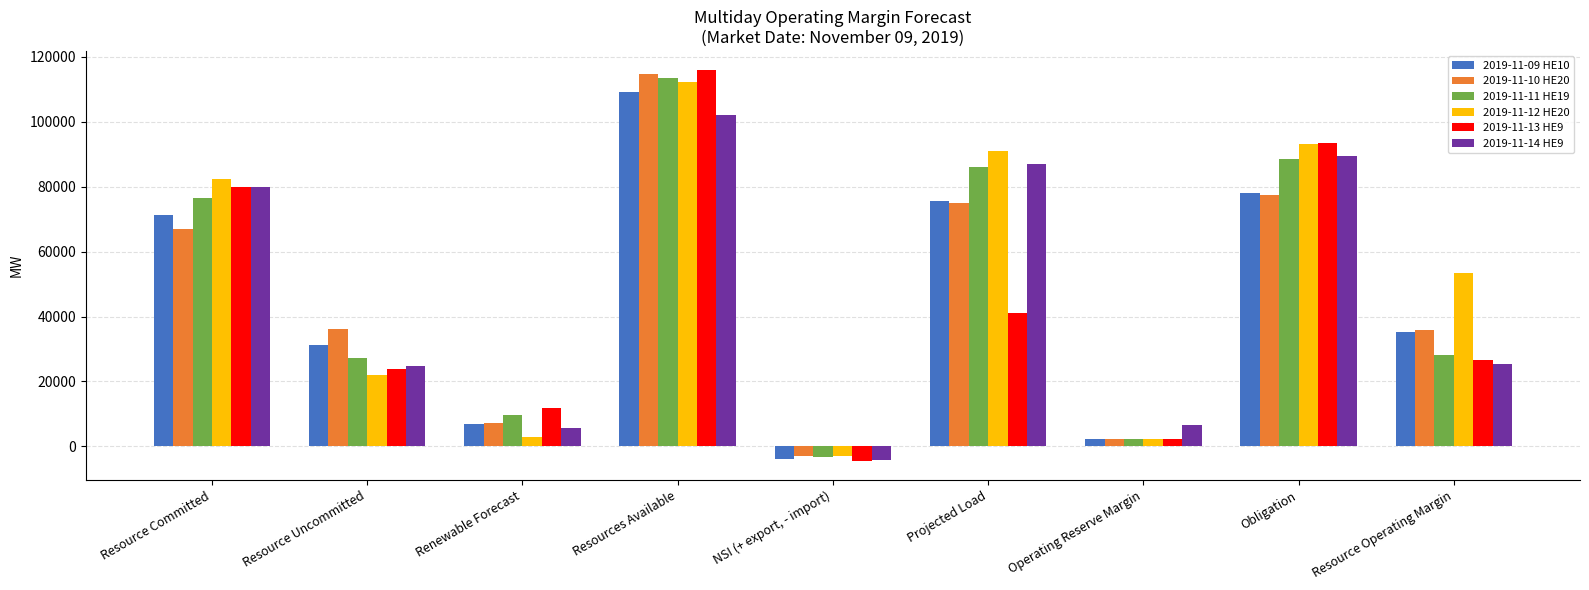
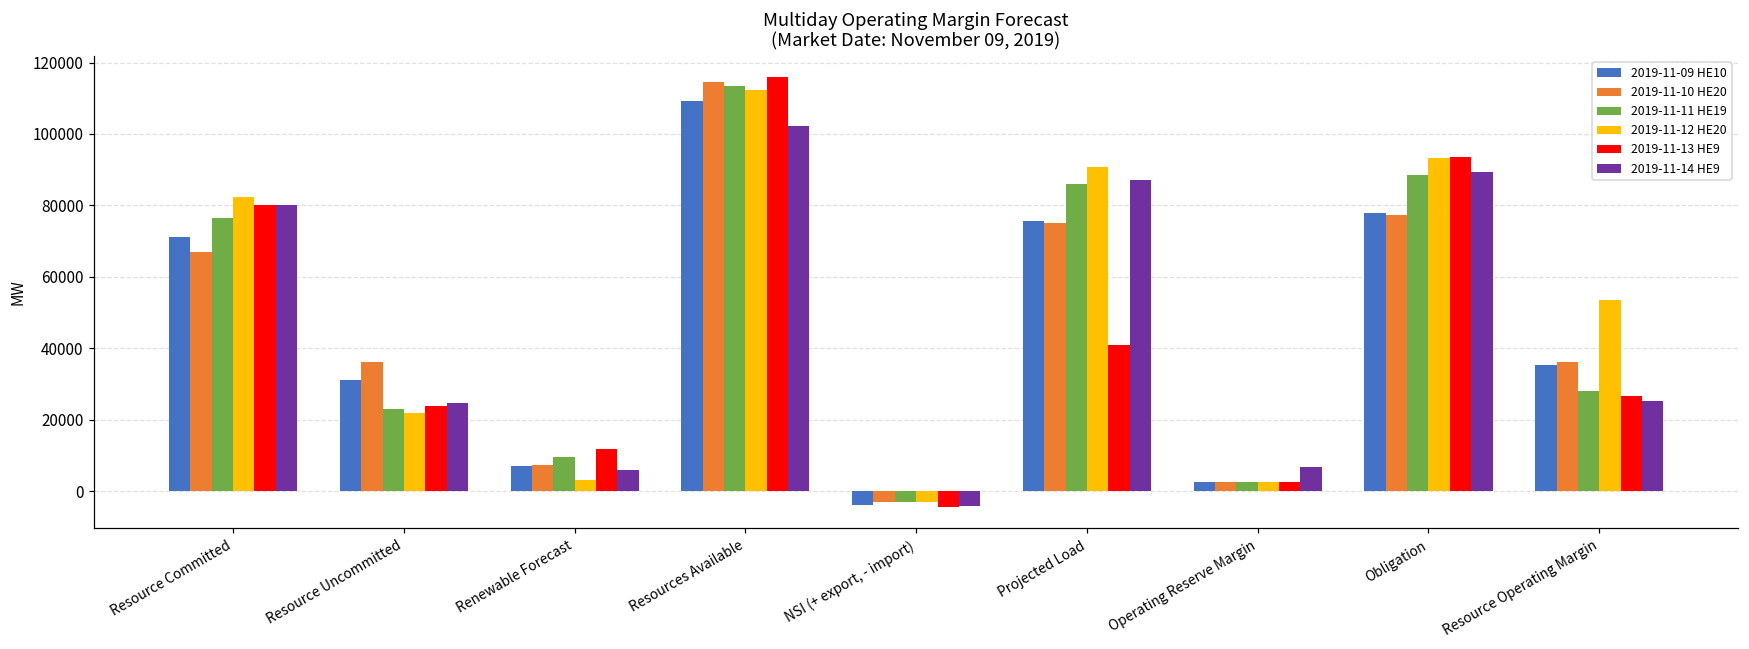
2019-11-11 HE19, Resource Uncommitted: 27000 -> 23000
